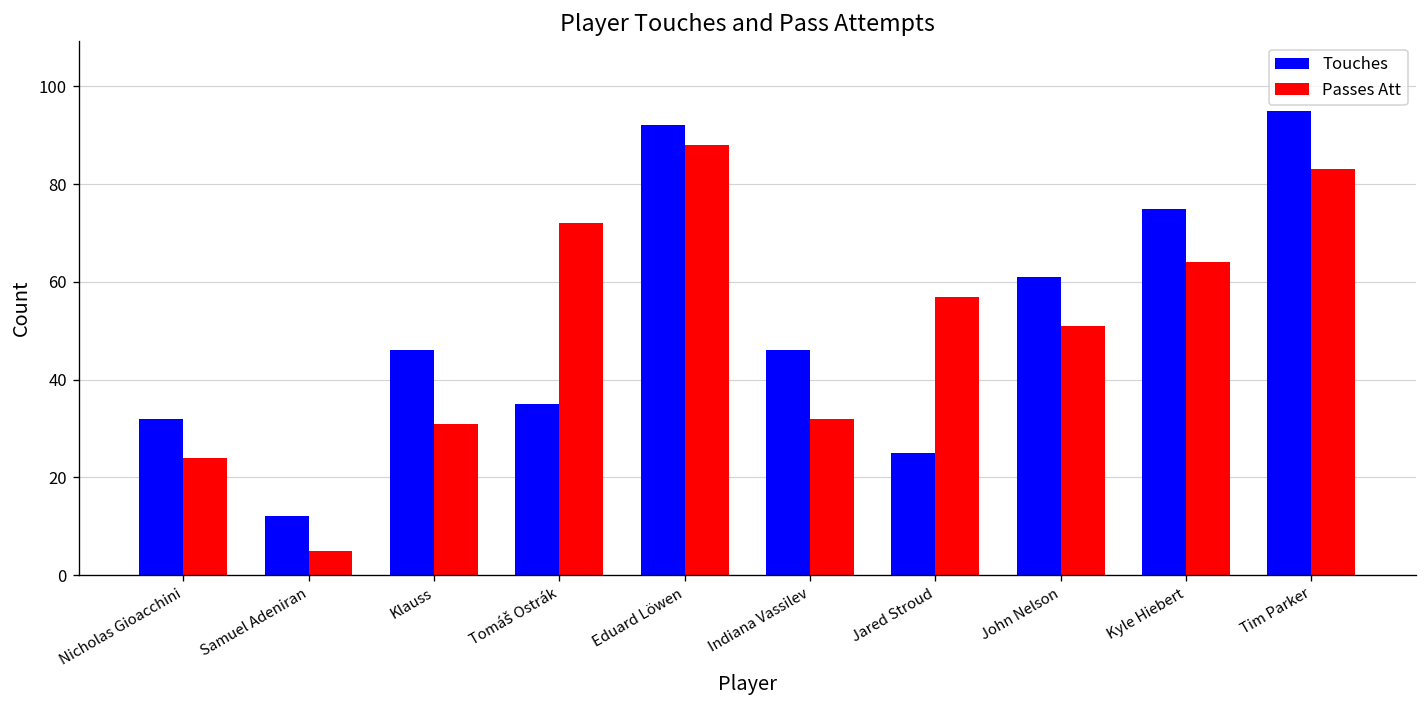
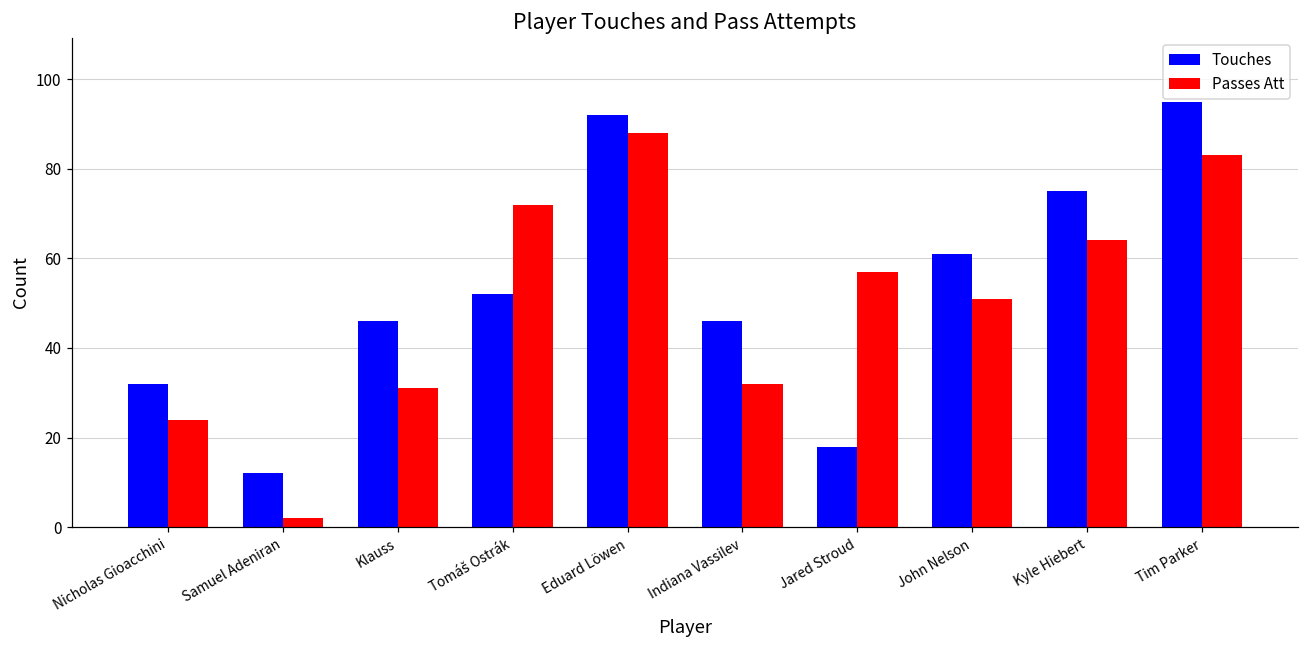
Passes Att, Samuel Adeniran: 5 -> 2
Touches, Tomáš Ostrák: 35 -> 52
Touches, Jared Stroud: 25 -> 18
